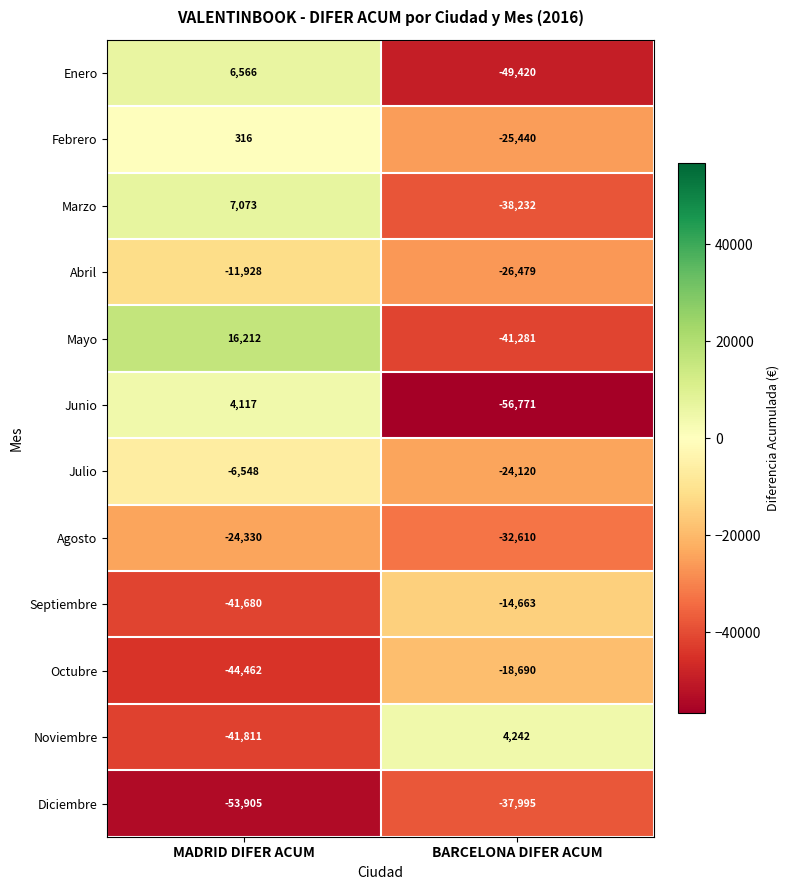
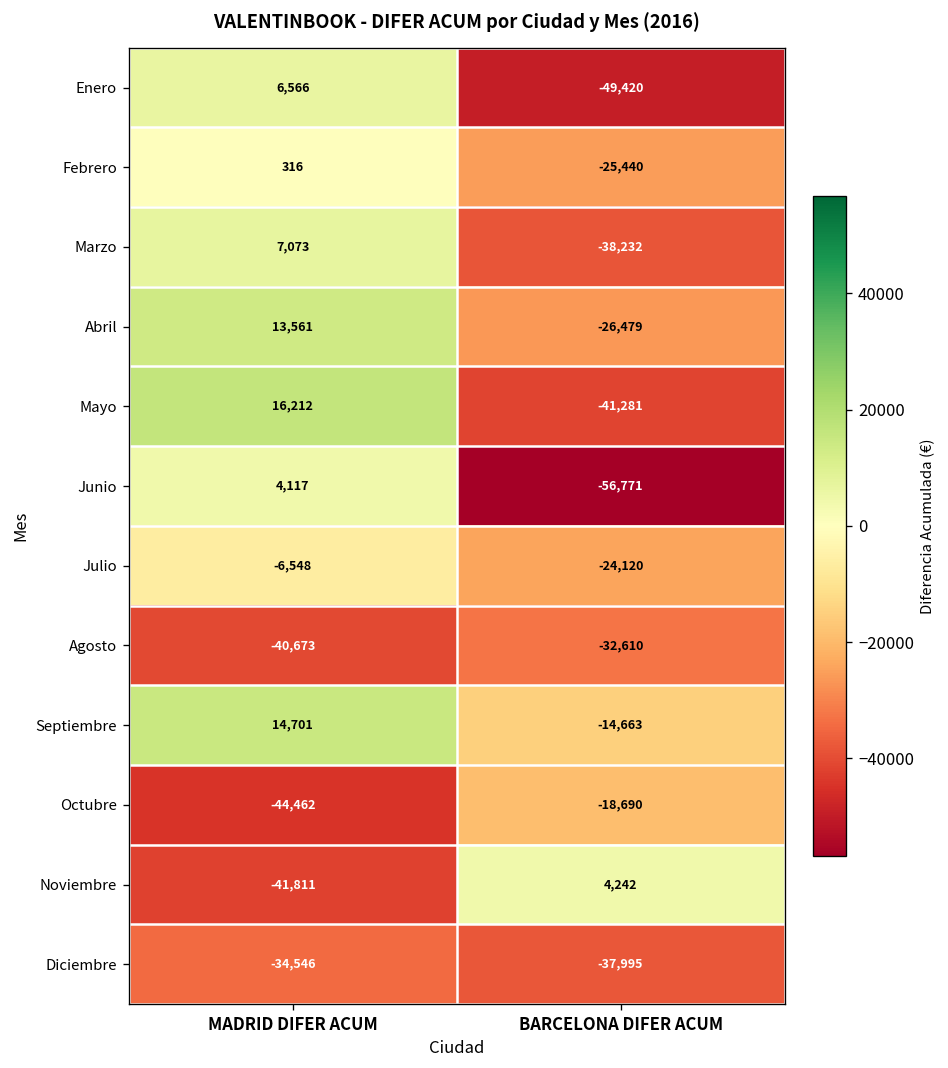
Abril, MADRID DIFER ACUM: -11,928 -> 13,561
Agosto, MADRID DIFER ACUM: -24,330 -> -40,673
Septiembre, MADRID DIFER ACUM: -41,680 -> 14,701
Diciembre, MADRID DIFER ACUM: -53,905 -> -34,546
